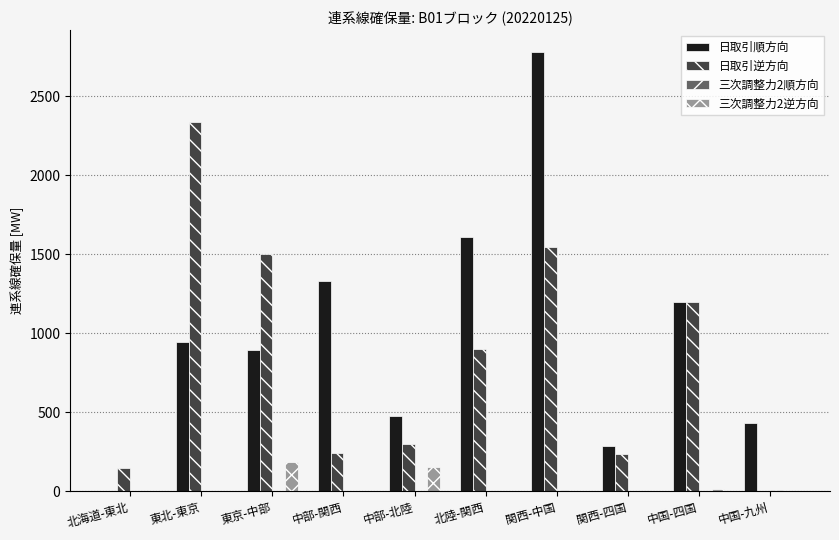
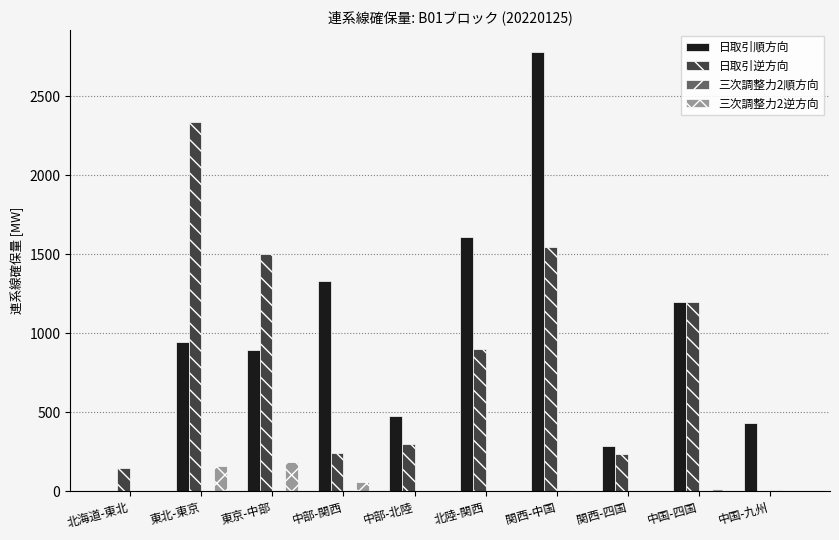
三次調整力2逆方向, 東北-東京: 0 -> 160
三次調整力2逆方向, 中部-関西: 0 -> 60
三次調整力2逆方向, 中部-北陸: 150 -> 0
